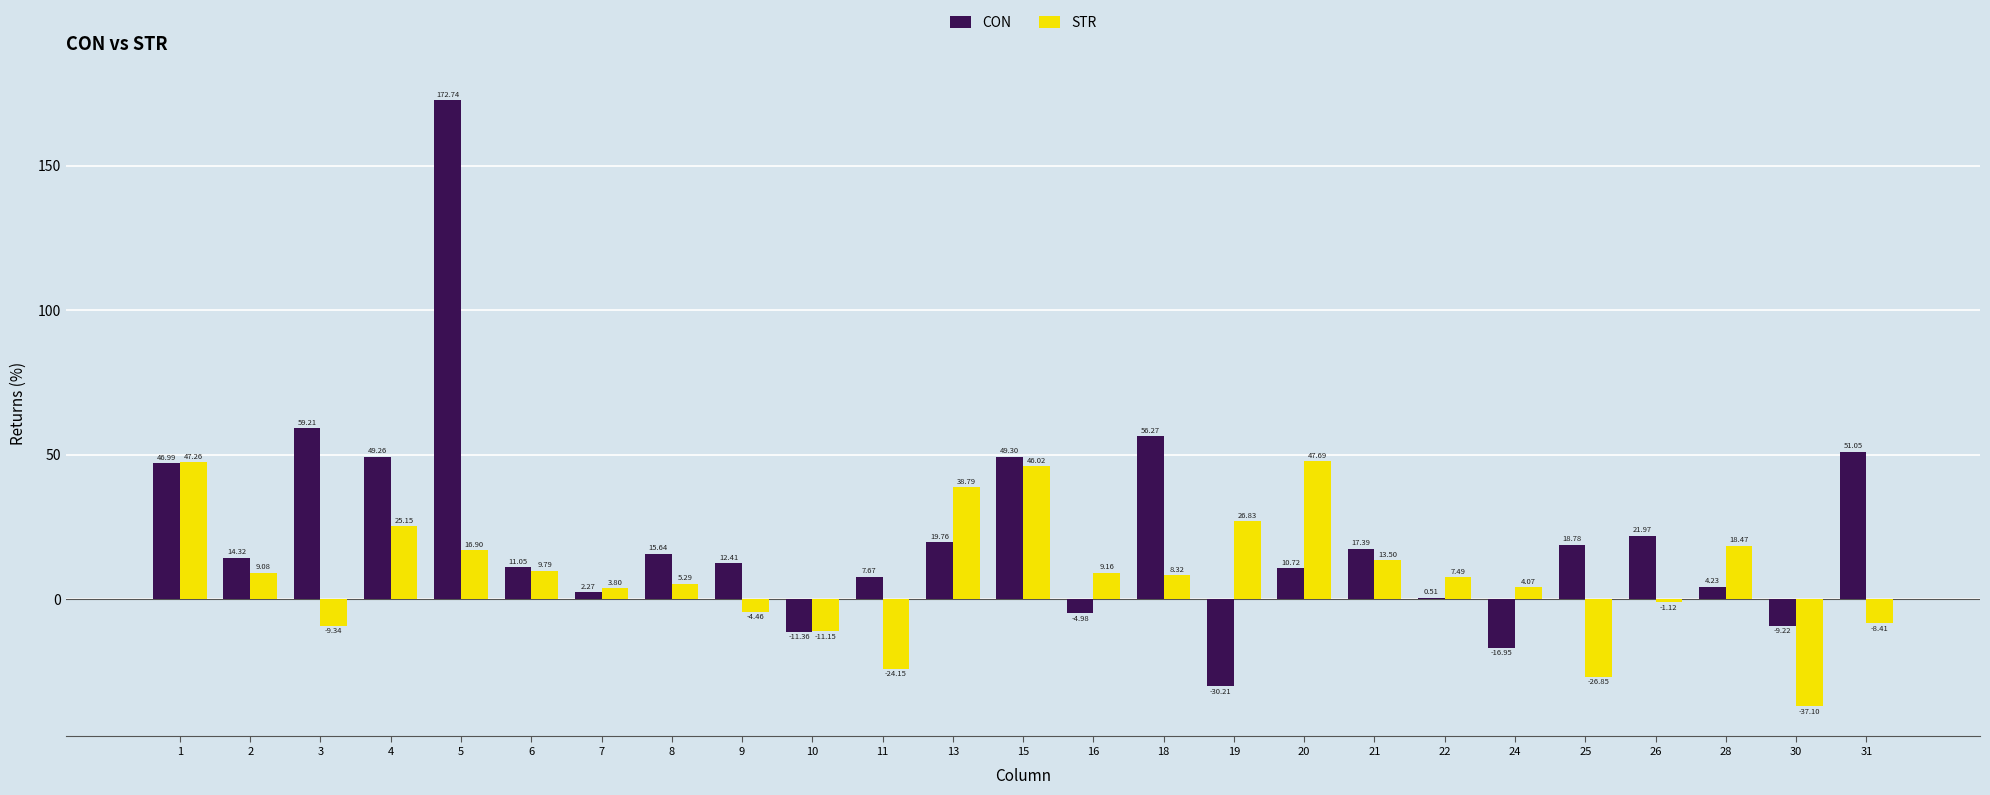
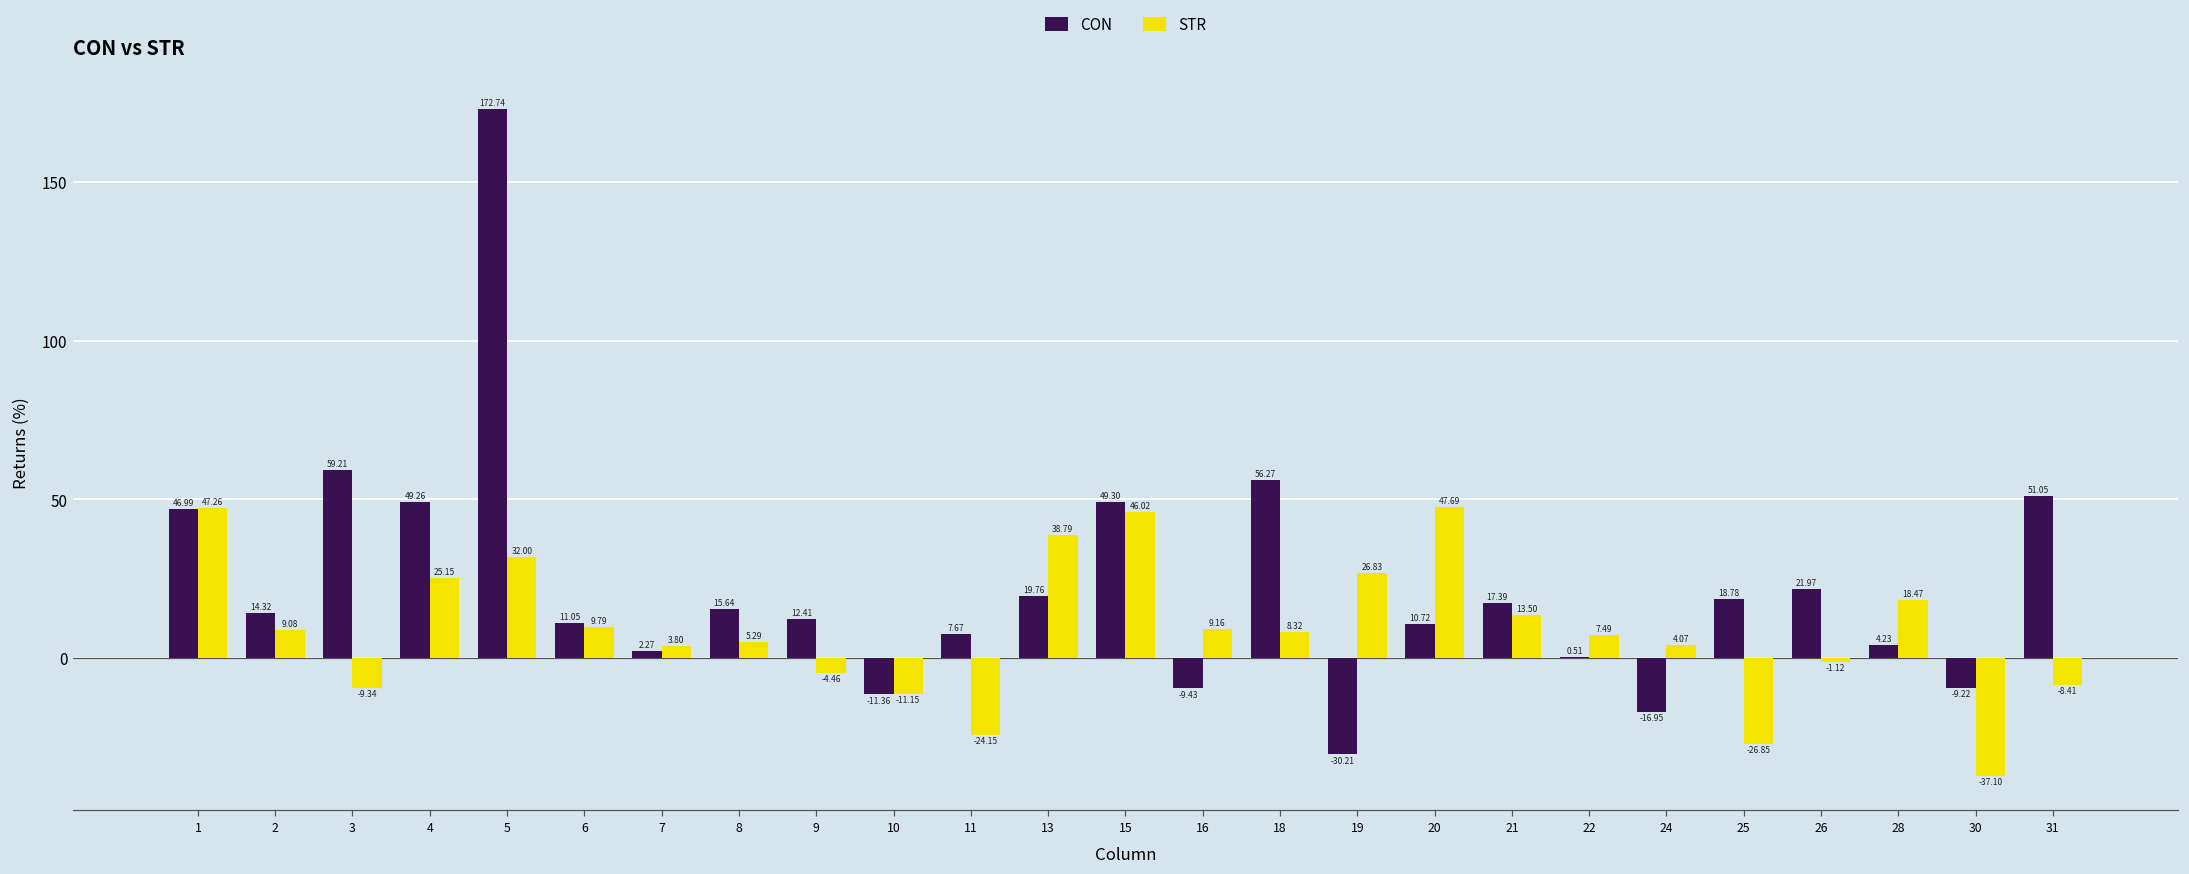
STR, 5: 16.90 -> 32.00
CON, 16: -4.98 -> -9.43
